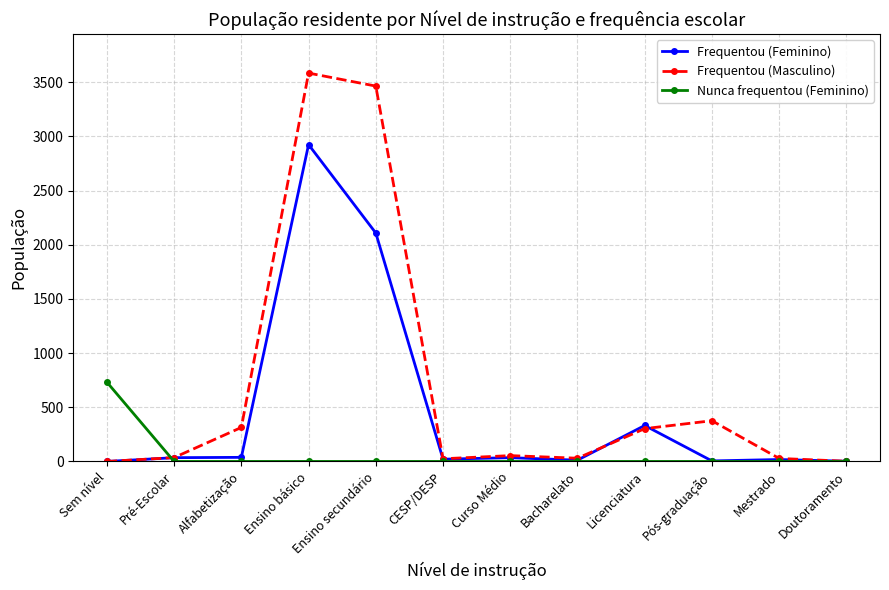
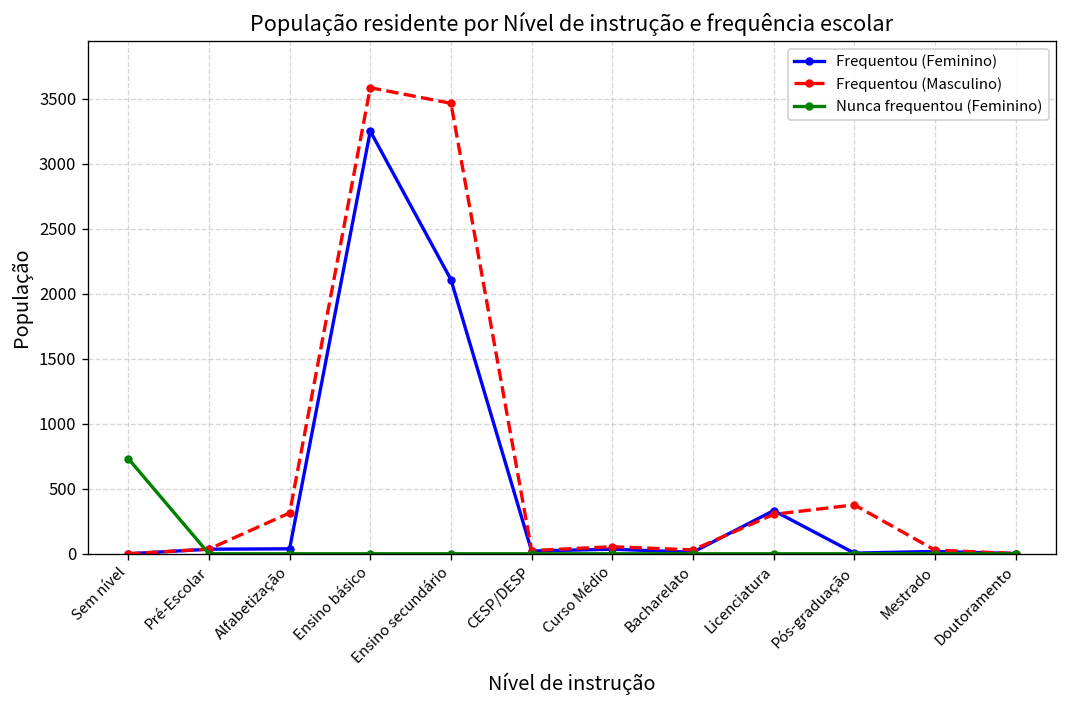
Frequentou (Feminino), Ensino básico: 2920 -> 3250
